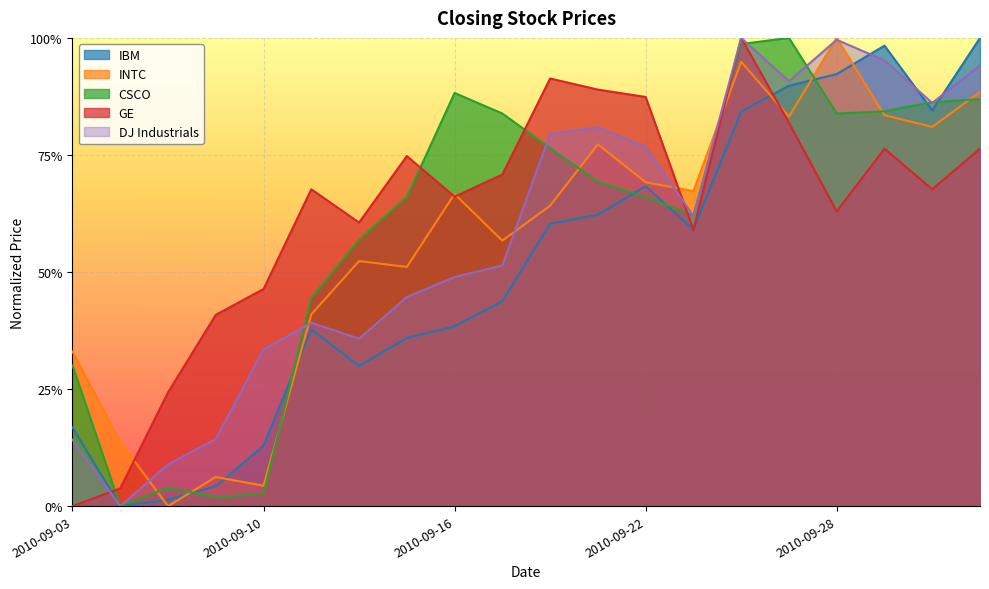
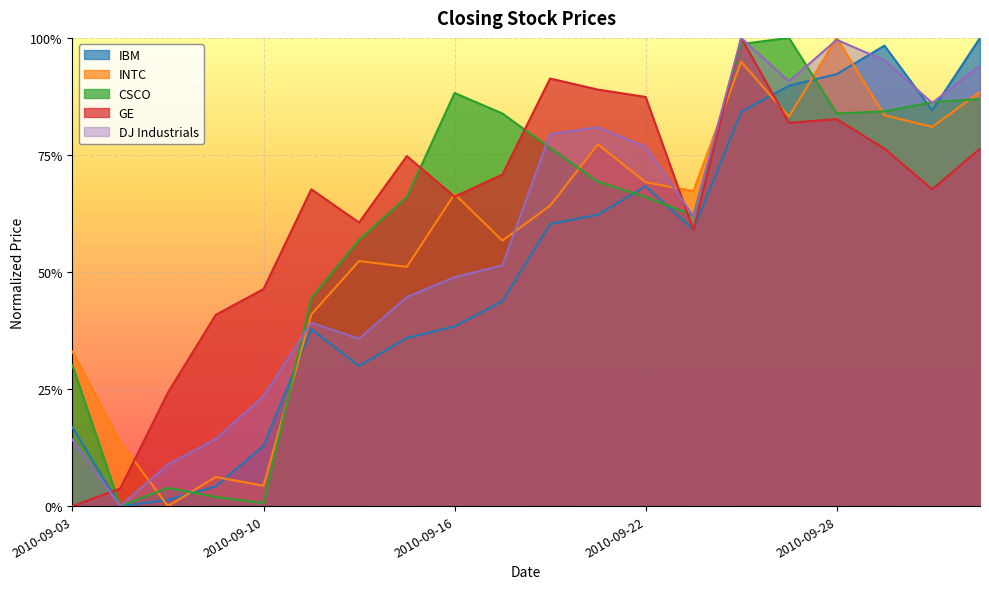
CSCO, 2010-09-10: 3% -> 1%
DJ Industrials, 2010-09-10: 33% -> 23%
GE, 2010-09-28: 63% -> 83%
